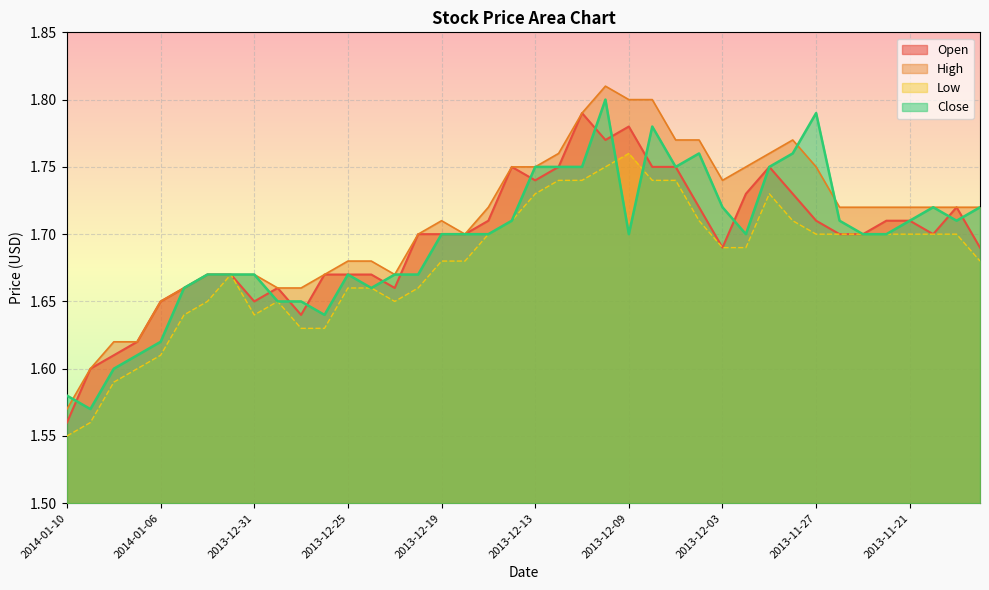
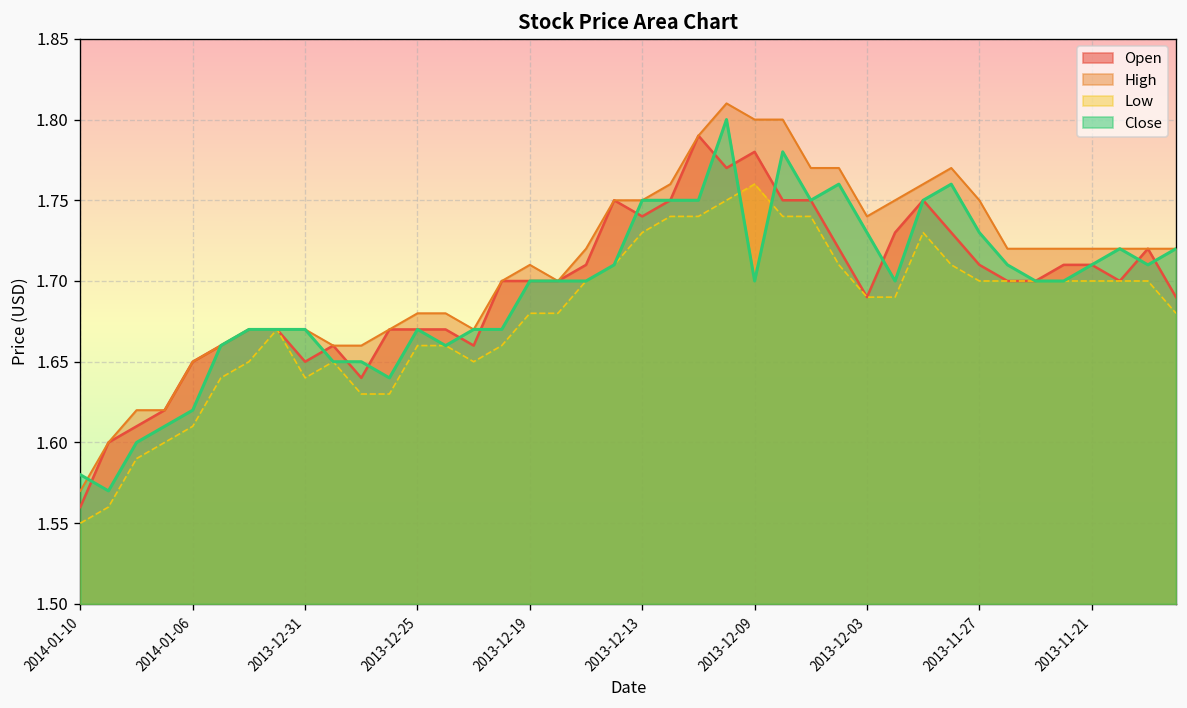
Close, 2013-12-03: 1.72 -> 1.73
Close, 2013-11-27: 1.79 -> 1.73
